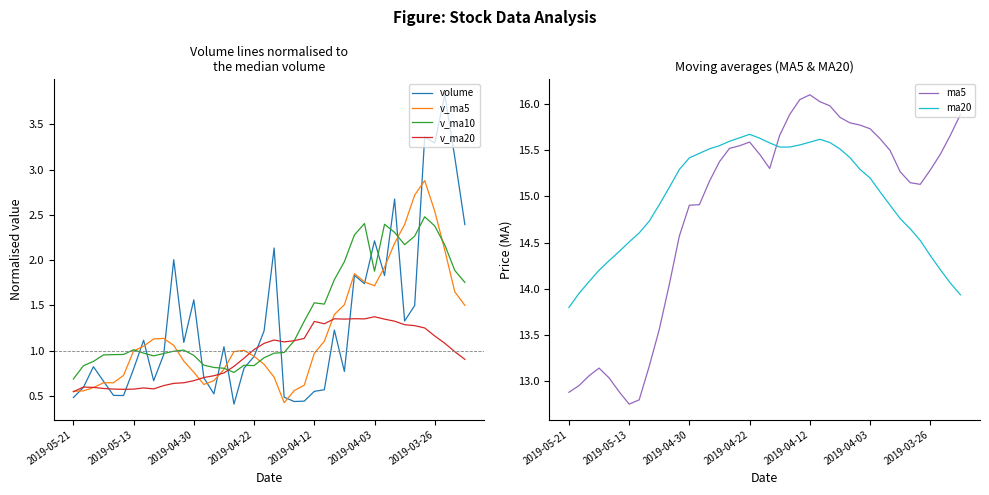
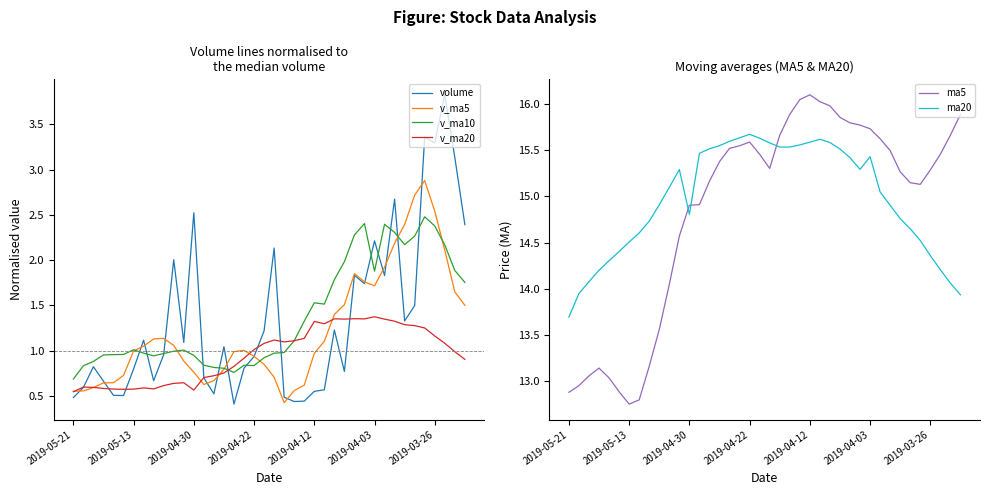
Volume lines normalised to the median volume, volume, 2019-04-30: 1.6 -> 2.5
Volume lines normalised to the median volume, v_ma20, 2019-04-30: 0.7 -> 0.6
Moving averages (MA5 & MA20), ma20, 2019-05-21: 13.8 -> 13.7
Moving averages (MA5 & MA20), ma20, 2019-04-30: 15.4 -> 14.8
Moving averages (MA5 & MA20), ma20, 2019-04-03: 15.2 -> 15.4
